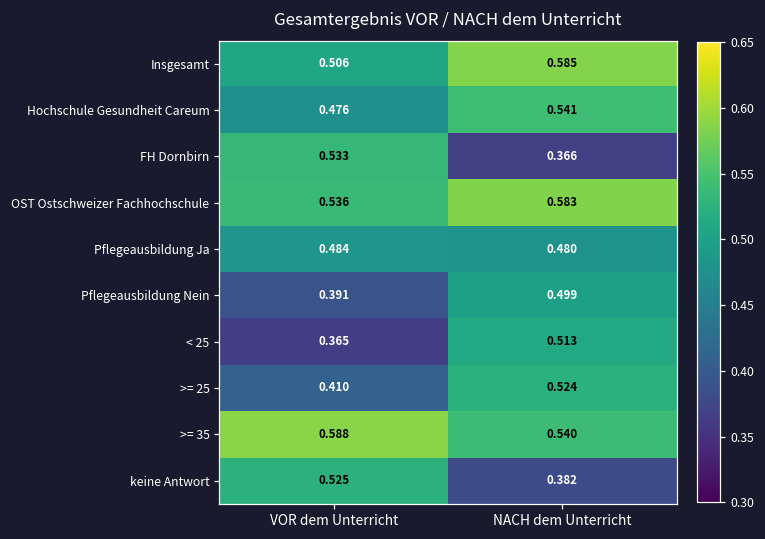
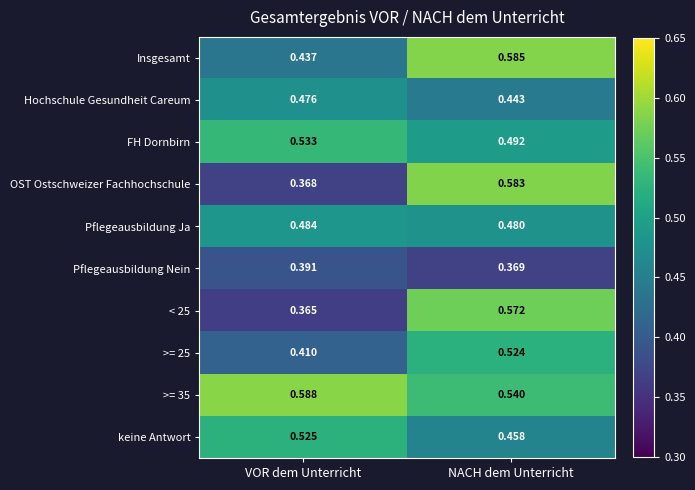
Insgesamt, VOR dem Unterricht: 0.506 -> 0.437
Hochschule Gesundheit Careum, NACH dem Unterricht: 0.541 -> 0.443
FH Dornbirn, NACH dem Unterricht: 0.366 -> 0.492
OST Ostschweizer Fachhochschule, VOR dem Unterricht: 0.536 -> 0.368
Pflegeausbildung Nein, NACH dem Unterricht: 0.499 -> 0.369
< 25, NACH dem Unterricht: 0.513 -> 0.572
keine Antwort, NACH dem Unterricht: 0.382 -> 0.458
